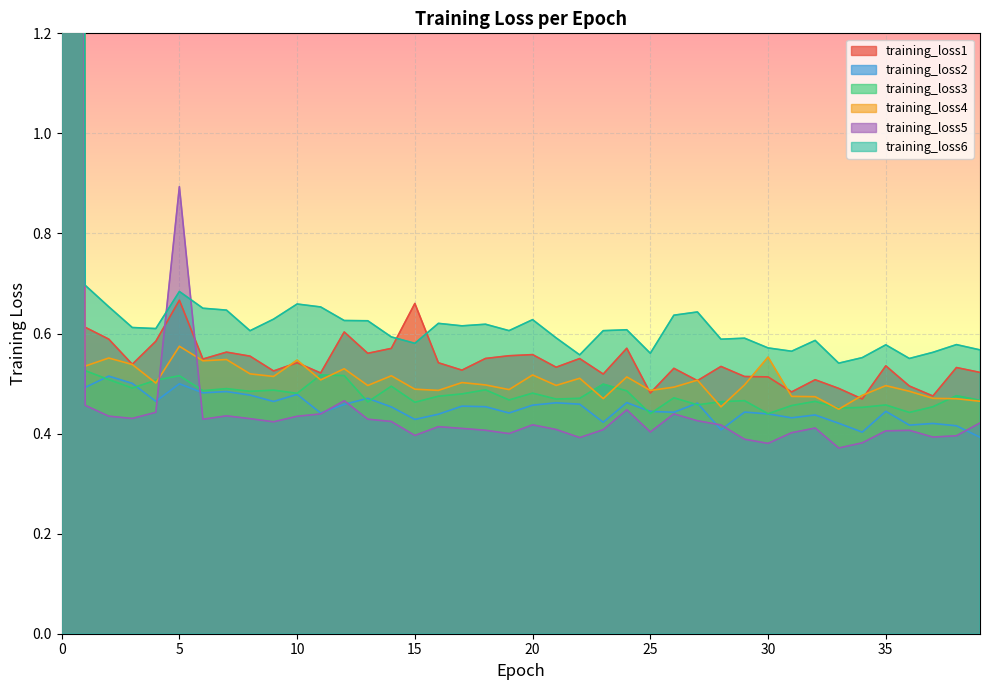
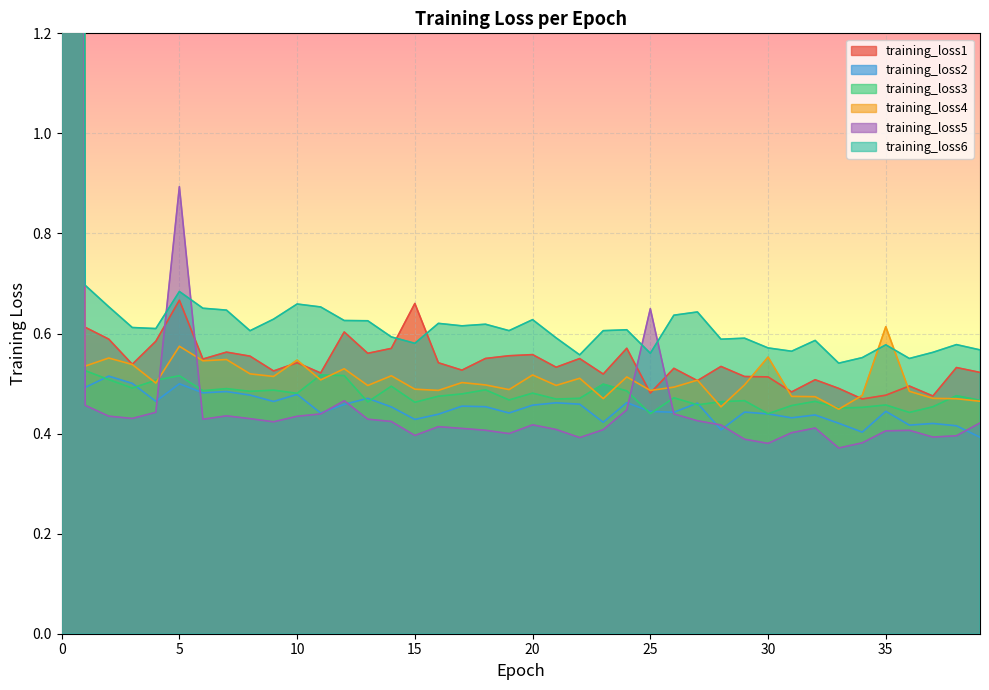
training_loss5, 25: 0.40 -> 0.65
training_loss1, 35: 0.54 -> 0.48
training_loss4, 35: 0.50 -> 0.61
